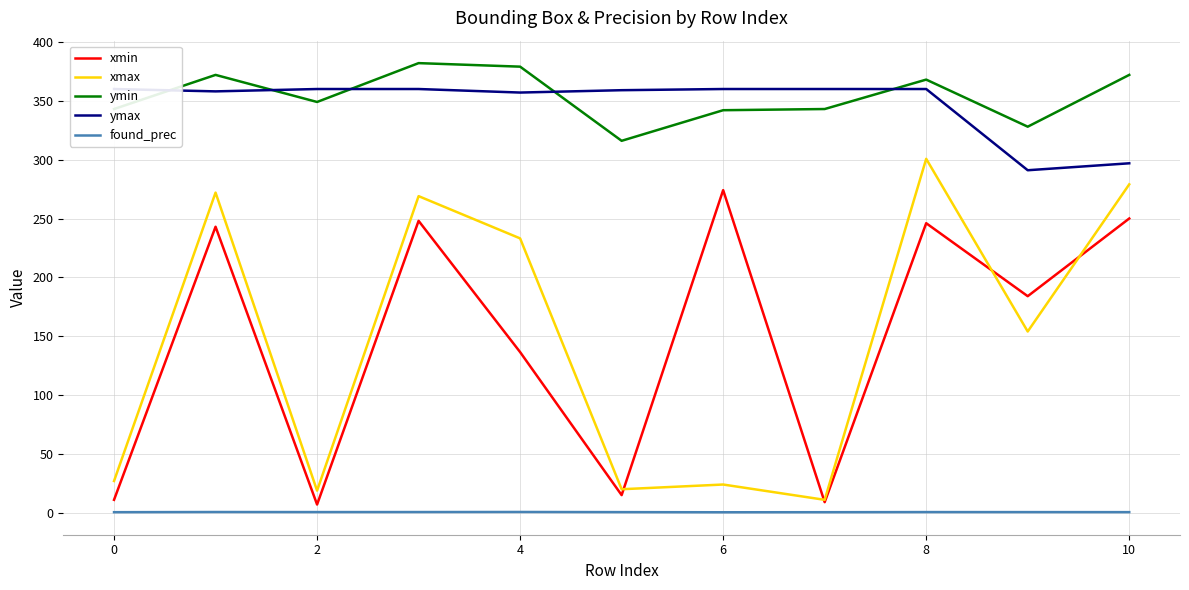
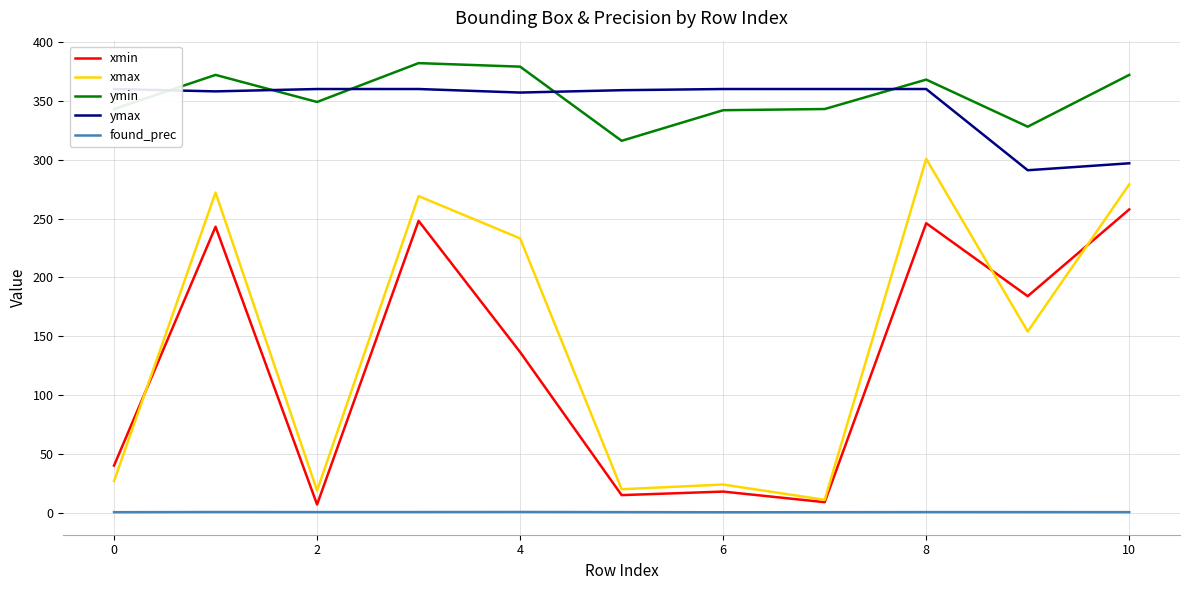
xmin, 0: 11 -> 40
xmin, 6: 274 -> 18
xmin, 10: 250 -> 258
